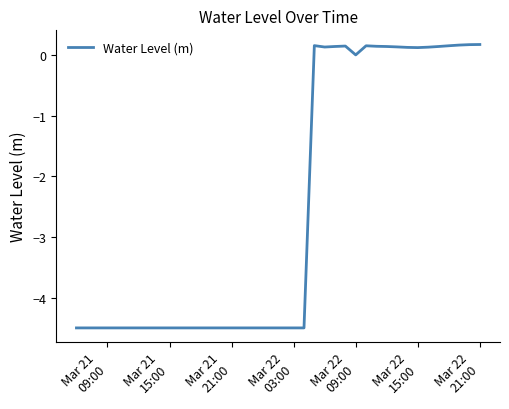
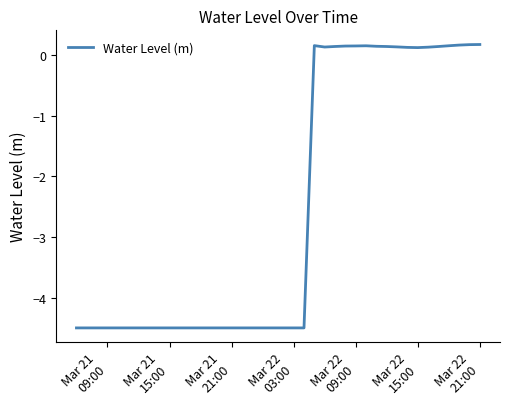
Mar 22 09:00: 0.0 -> 0.2
